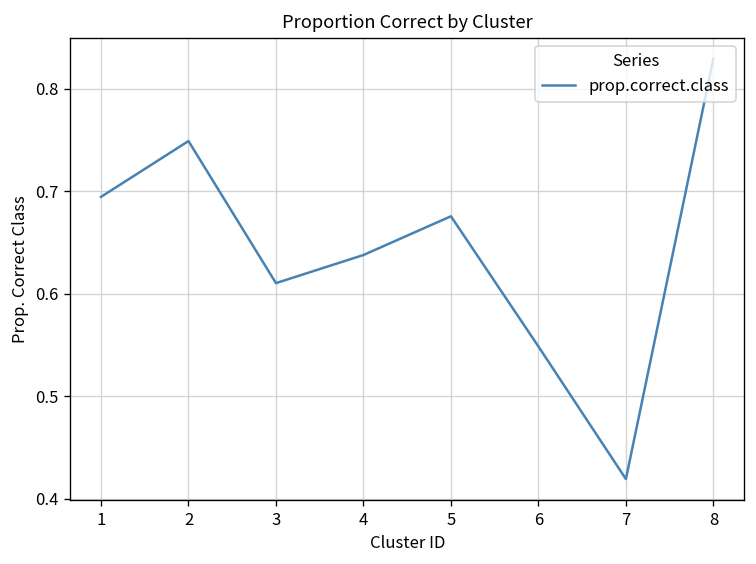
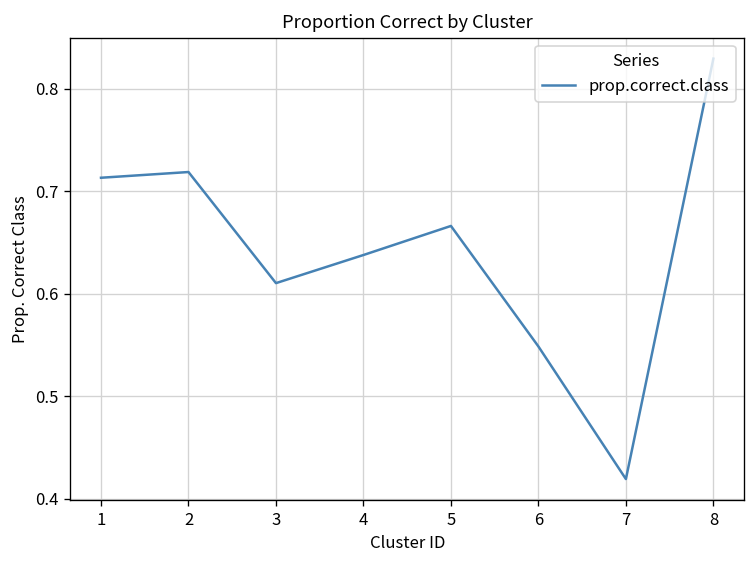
1: 0.69 -> 0.71
2: 0.75 -> 0.72
5: 0.68 -> 0.67
